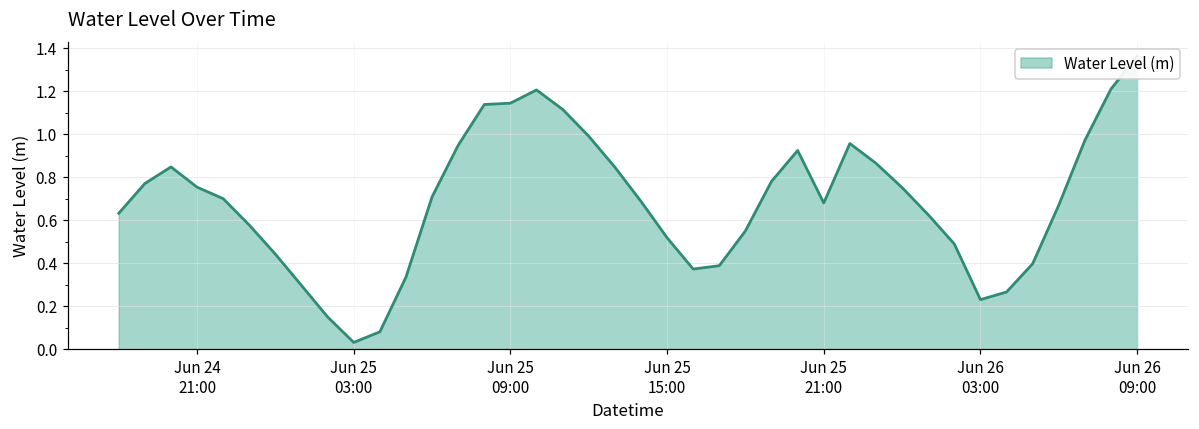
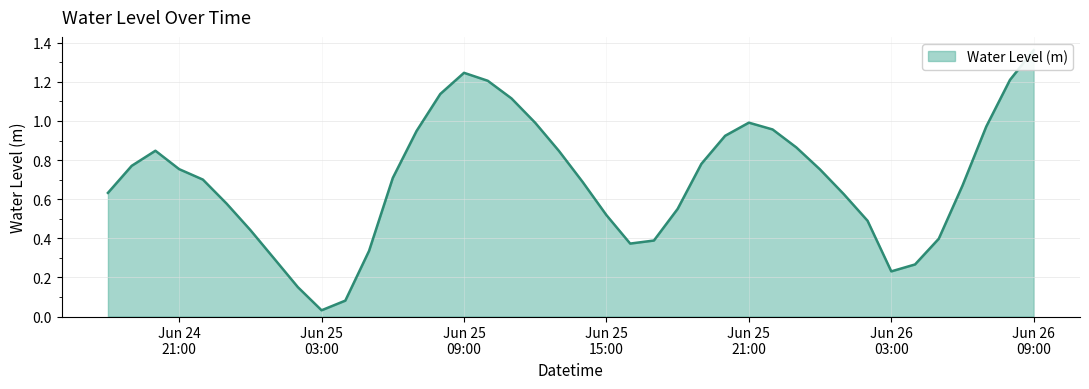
Jun 25 09:00: 1.14 -> 1.25
Jun 25 21:00: 0.68 -> 0.99
